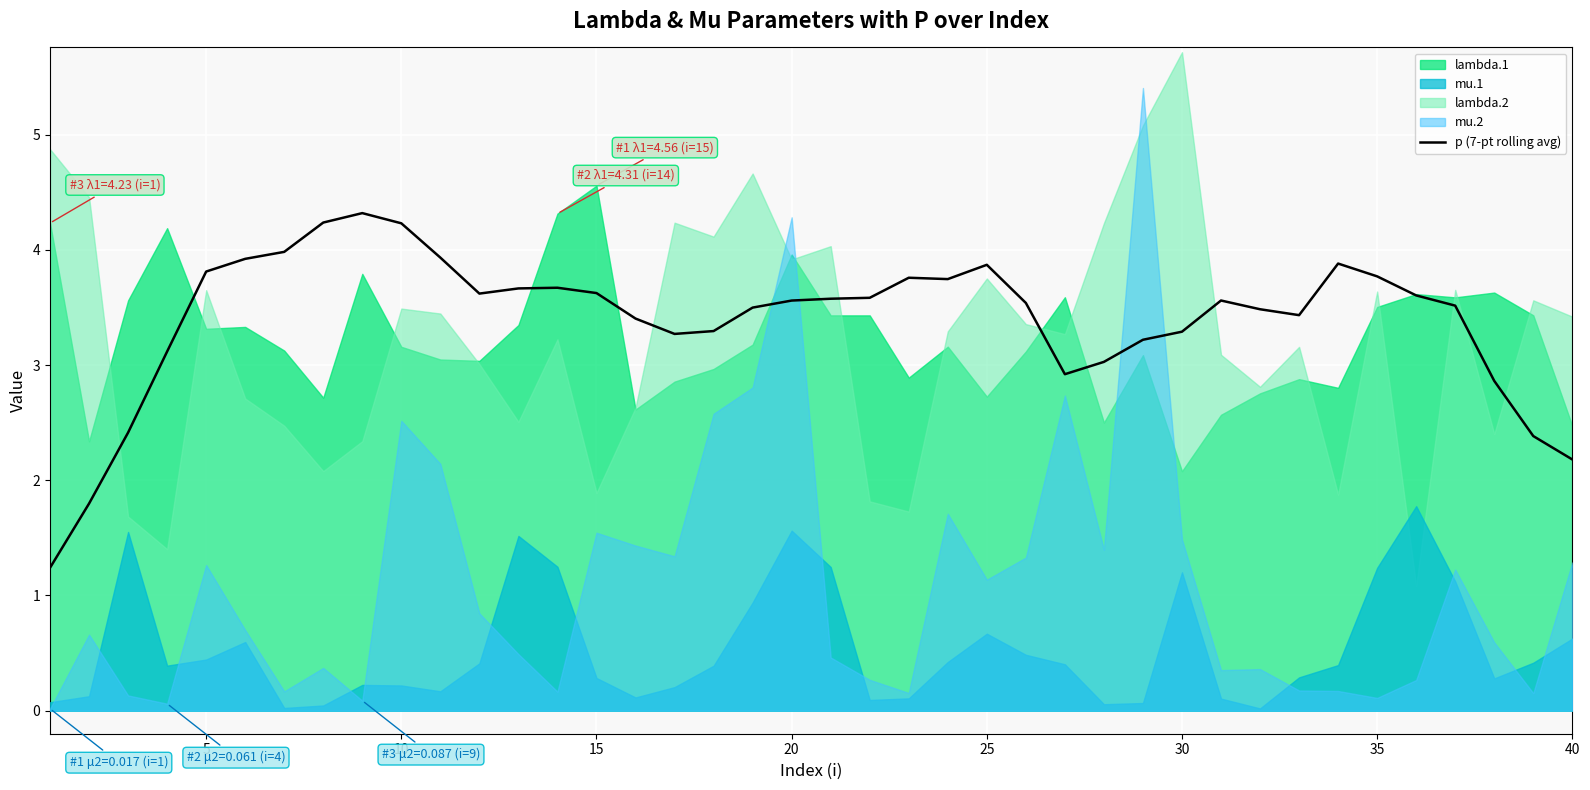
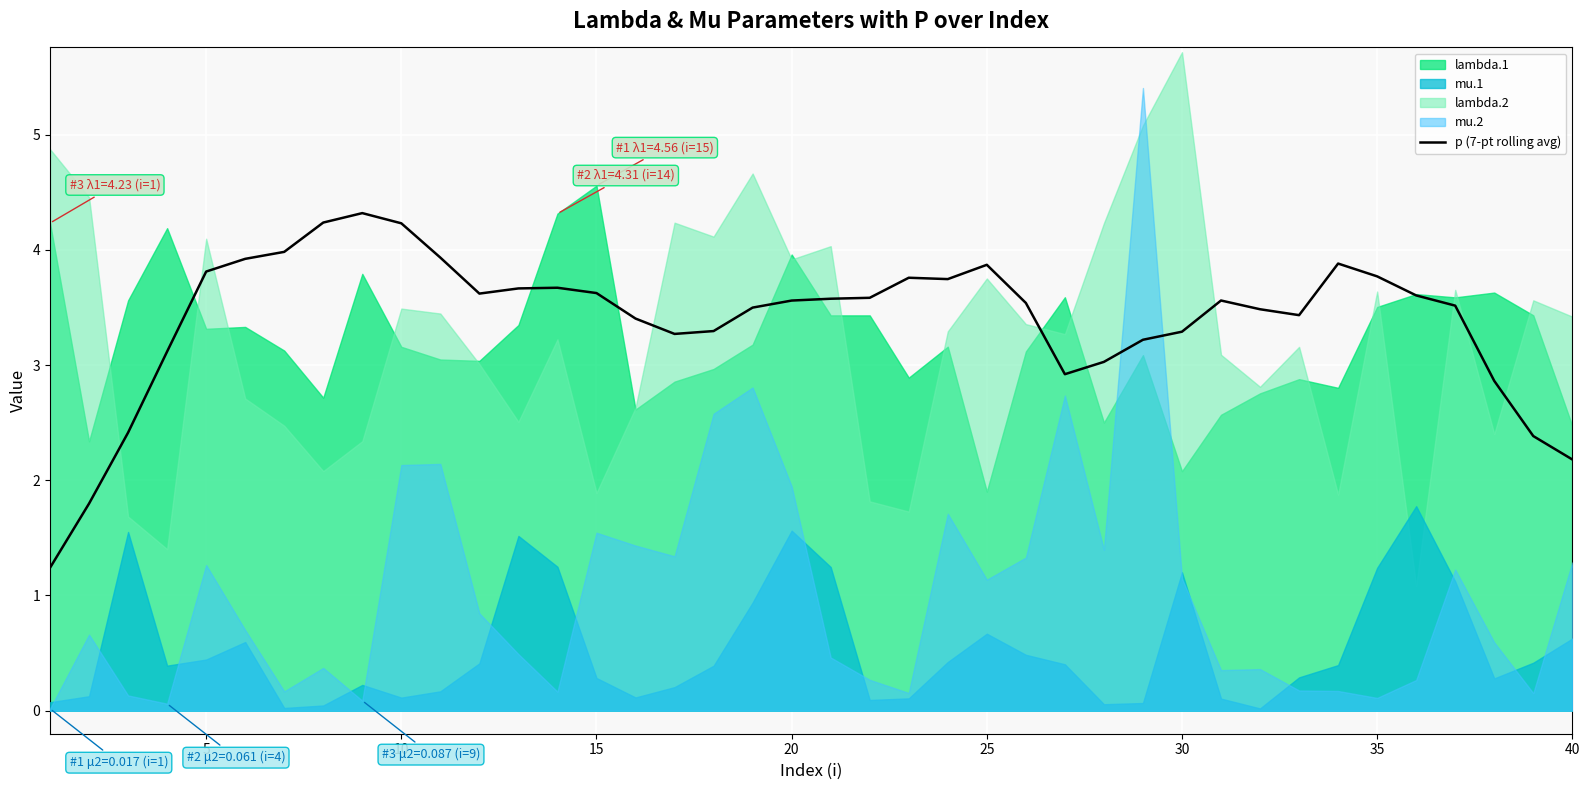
lambda.2, 5: 3.65 -> 4.10
mu.1, 10: 0.22 -> 0.11
mu.2, 10: 2.52 -> 2.13
mu.2, 20: 4.28 -> 1.95
lambda.1, 25: 2.73 -> 1.90
mu.2, 30: 1.49 -> 1.15
